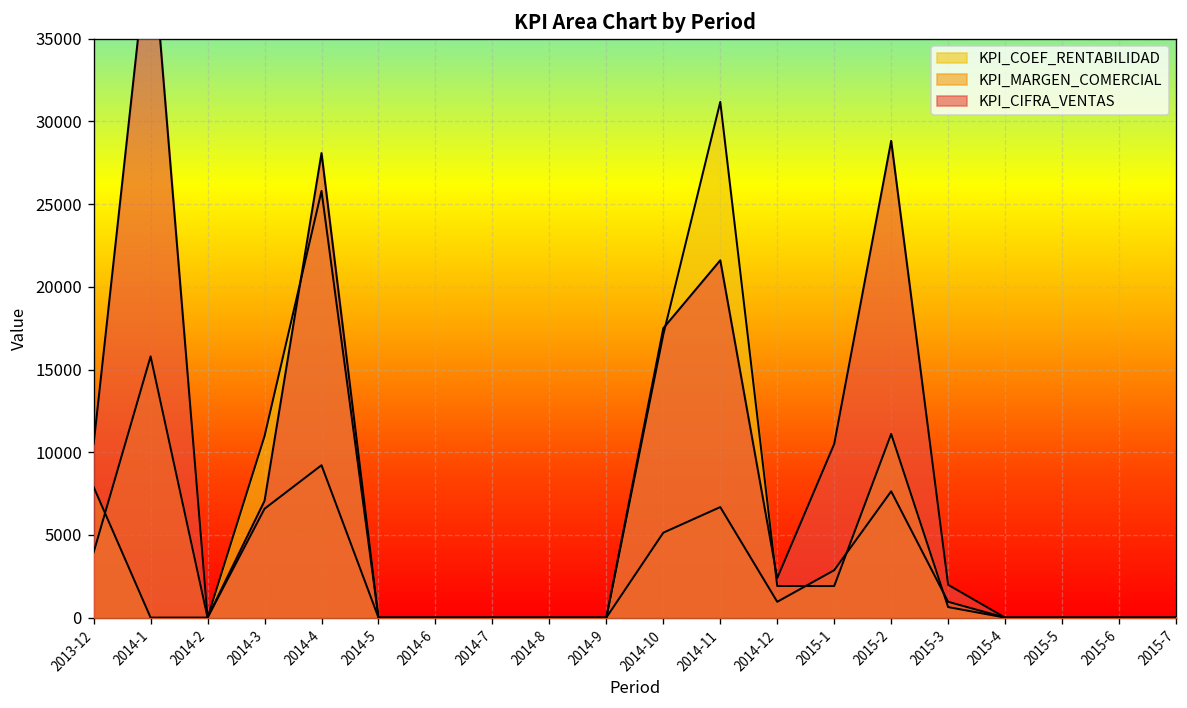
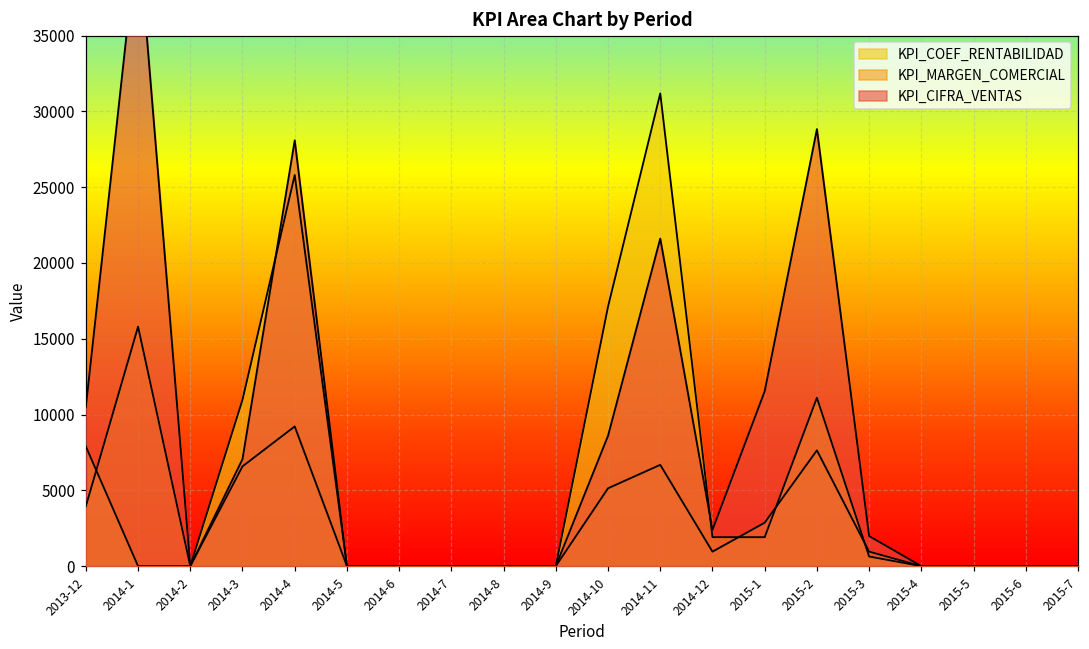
KPI_CIFRA_VENTAS, 2014-10: 17500 -> 8600
KPI_CIFRA_VENTAS, 2015-1: 10500 -> 11500
